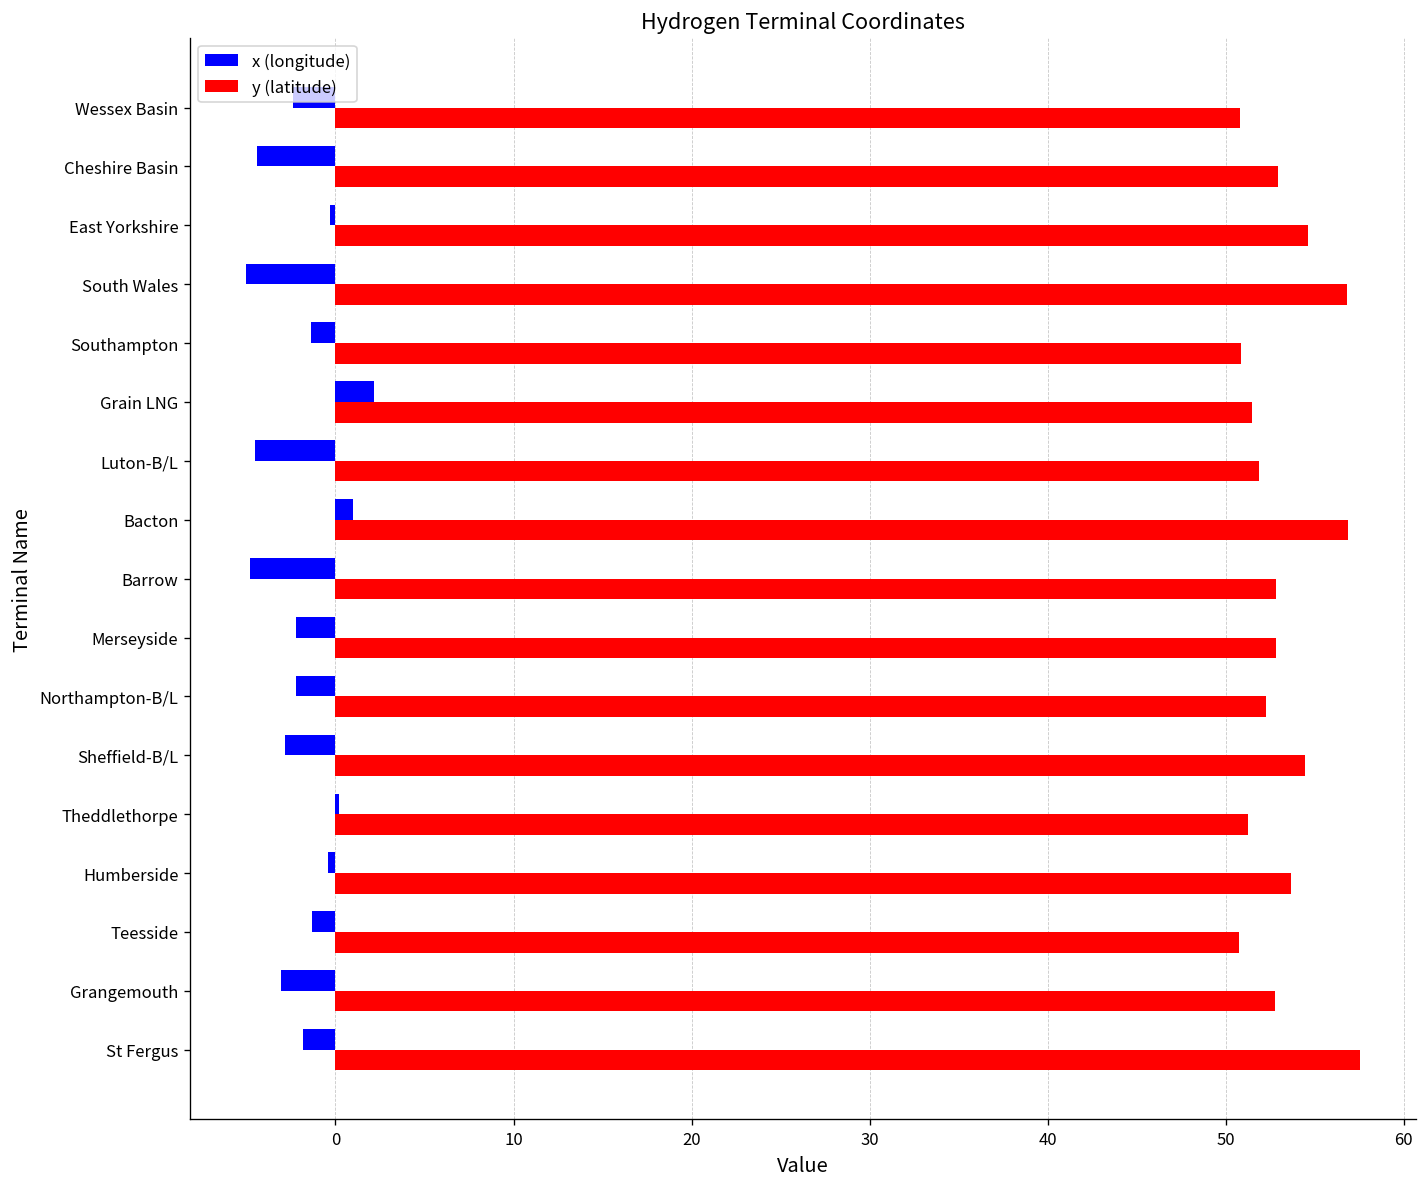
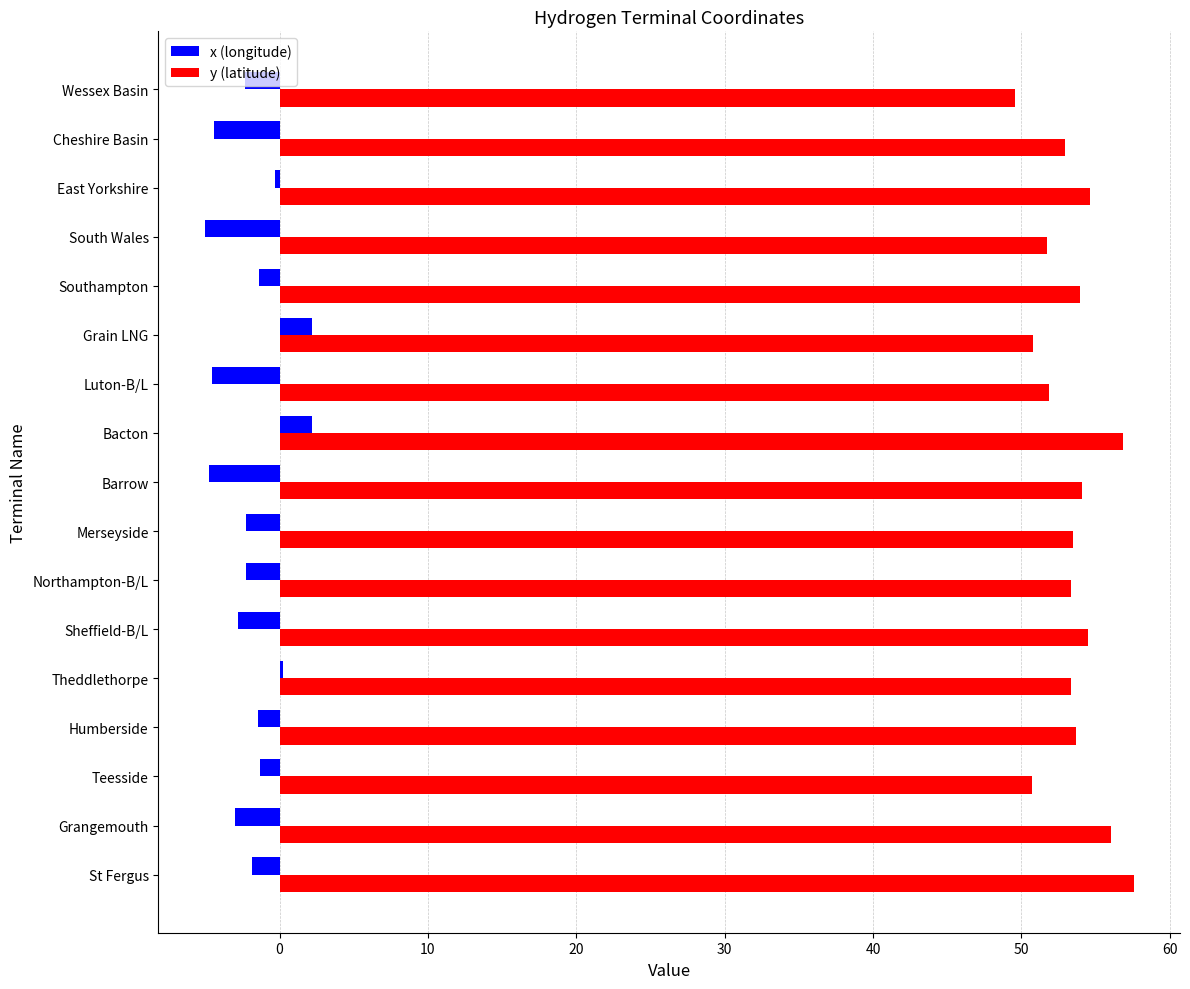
y (latitude), Wessex Basin: 50.8 -> 49.6
y (latitude), South Wales: 56.8 -> 51.7
y (latitude), Southampton: 50.9 -> 53.9
y (latitude), Grain LNG: 51.5 -> 50.8
x (longitude), Bacton: 1.0 -> 2.2
y (latitude), Barrow: 52.8 -> 54.1
y (latitude), Merseyside: 52.8 -> 53.5
y (latitude), Northampton-B/L: 52.3 -> 53.4
y (latitude), Theddlethorpe: 51.3 -> 53.4
x (longitude), Humberside: -0.4 -> -1.4
y (latitude), Grangemouth: 52.8 -> 56.0
